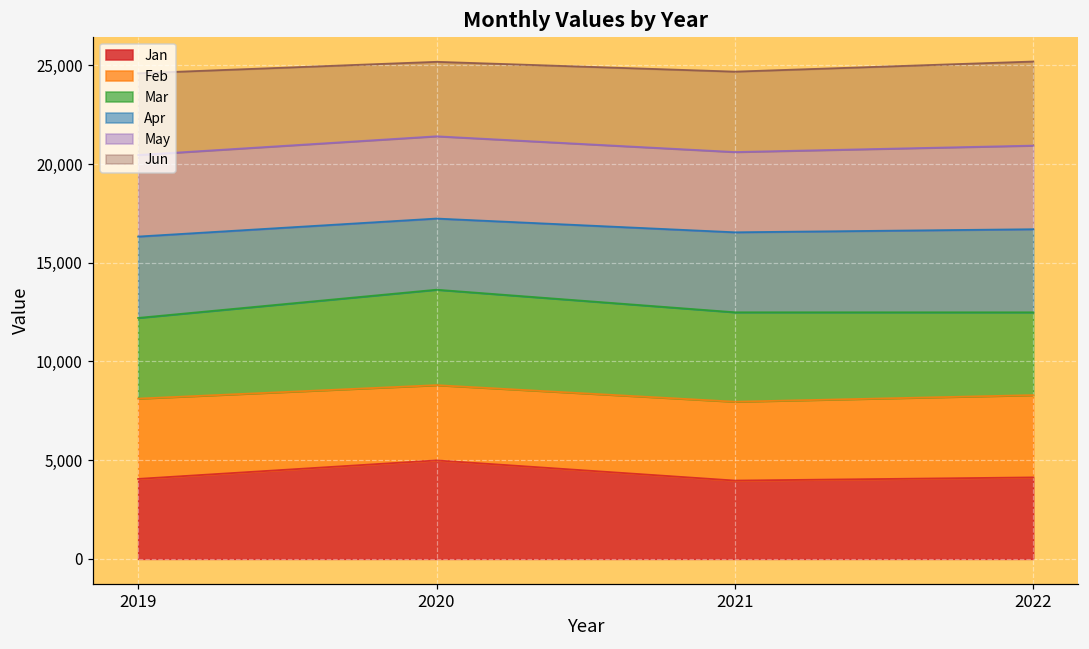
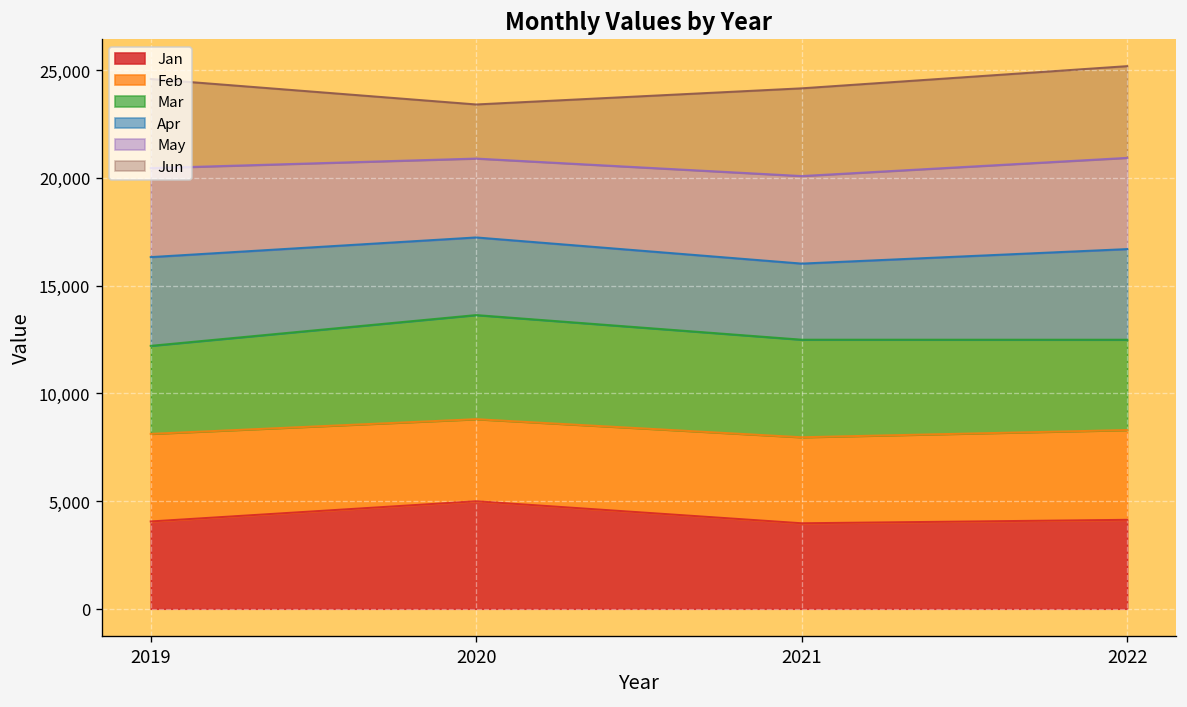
May, 2020: 4,200 -> 3,700
Jun, 2020: 3,800 -> 2,500
Apr, 2021: 4,100 -> 3,500
